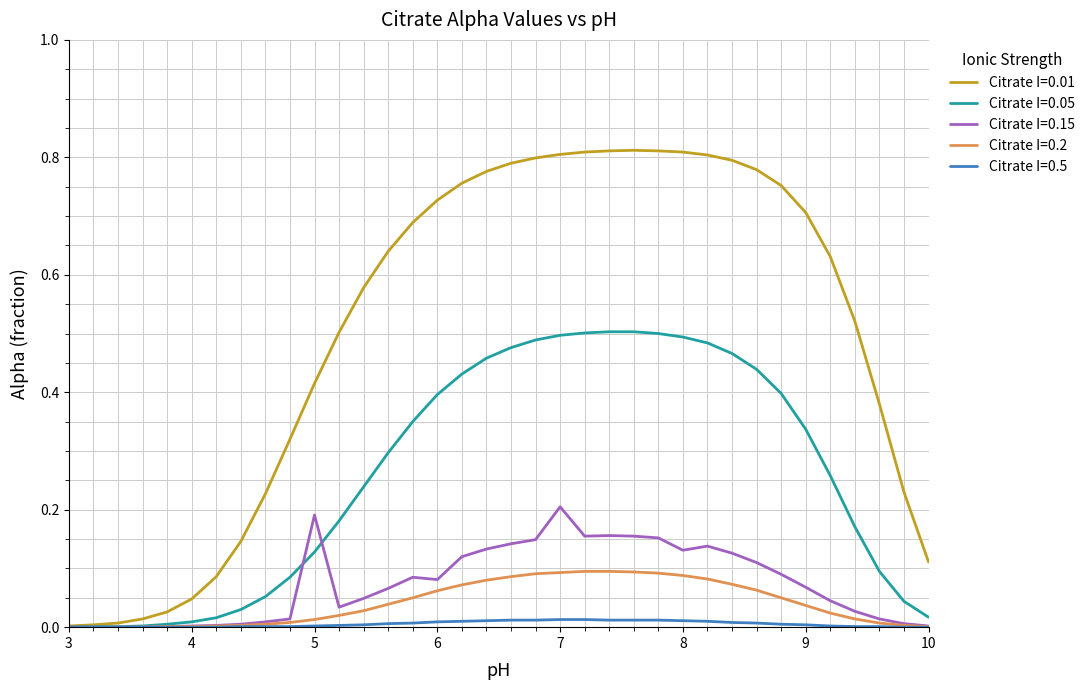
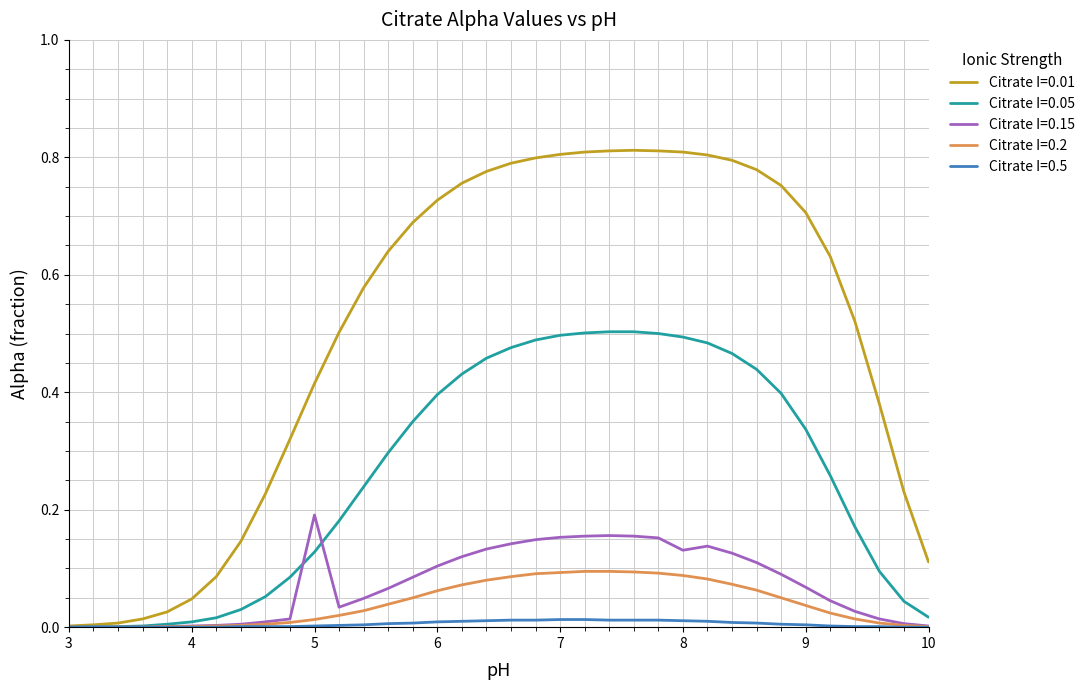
Citrate I=0.15, 6: 0.08 -> 0.10
Citrate I=0.15, 7: 0.21 -> 0.15
